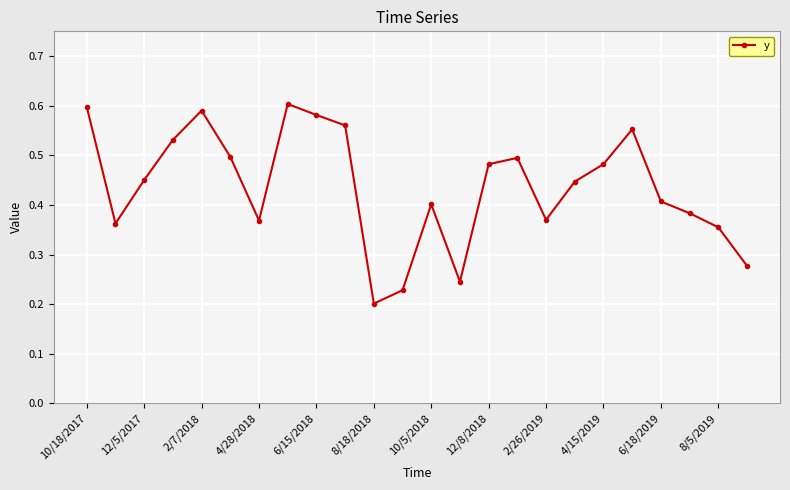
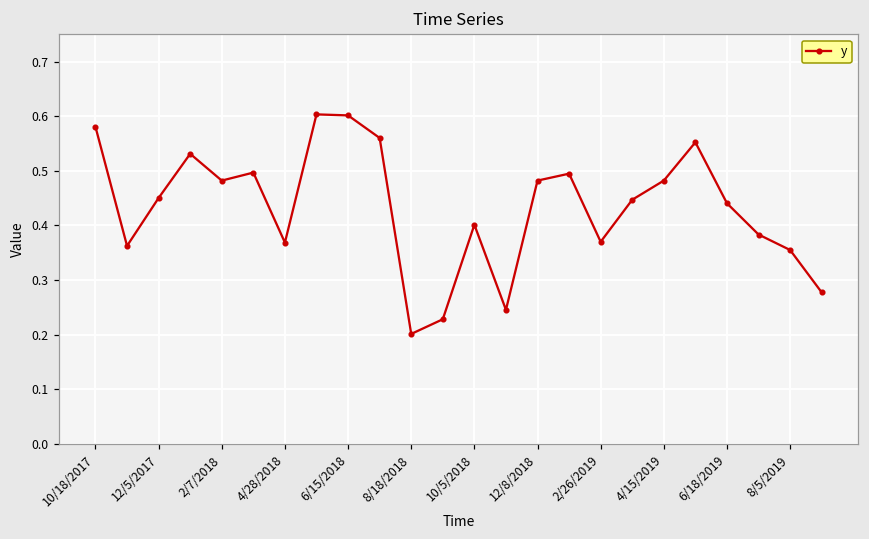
10/18/2017: 0.60 -> 0.58
2/7/2018: 0.59 -> 0.48
6/15/2018: 0.58 -> 0.60
6/18/2019: 0.41 -> 0.44
